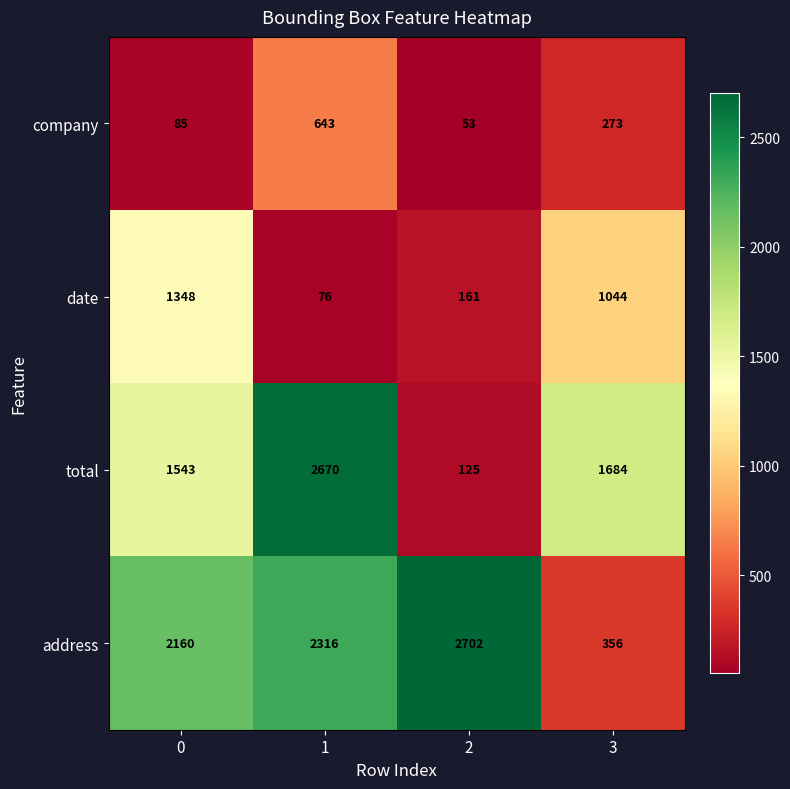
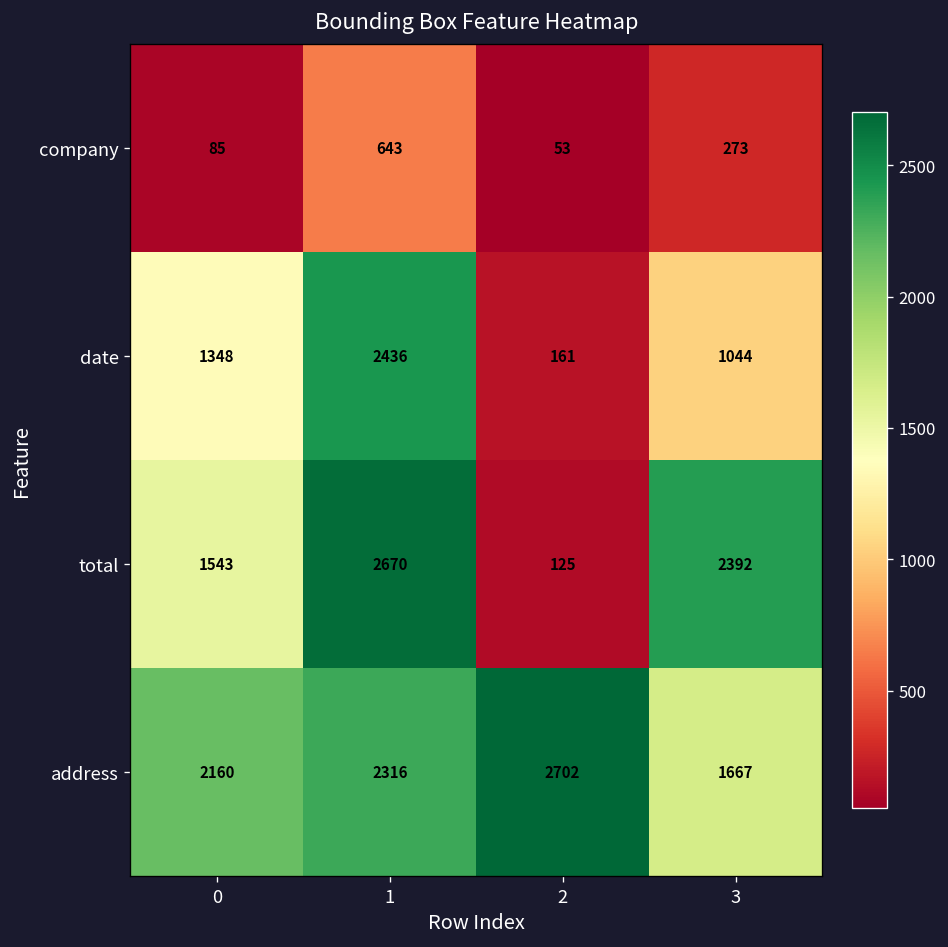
date, 1: 76 -> 2436
total, 3: 1684 -> 2392
address, 3: 356 -> 1667
